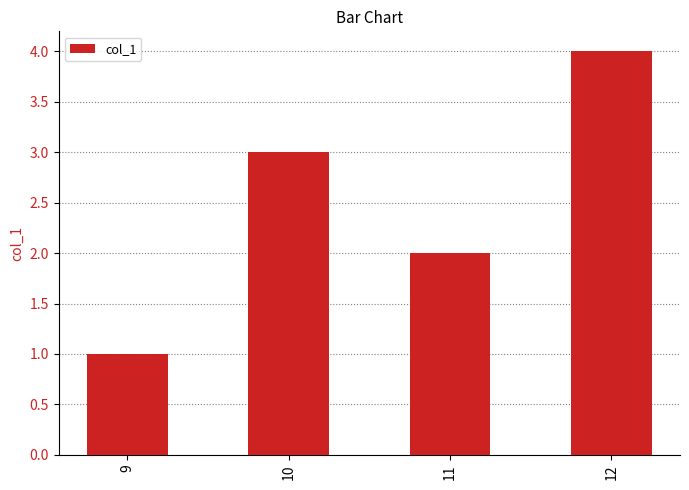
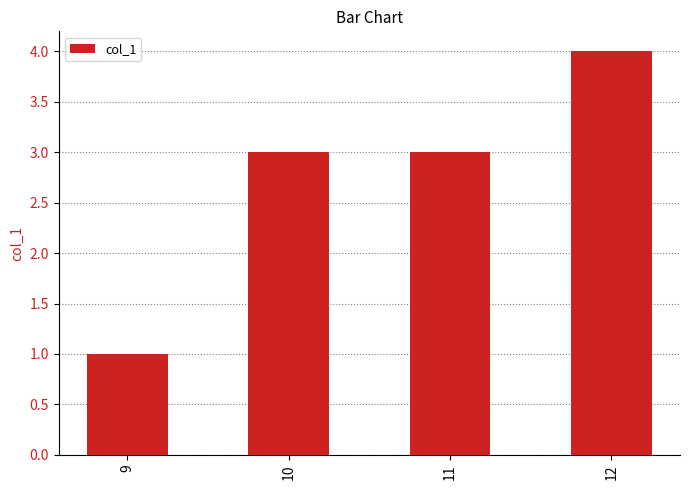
11: 2 -> 3
